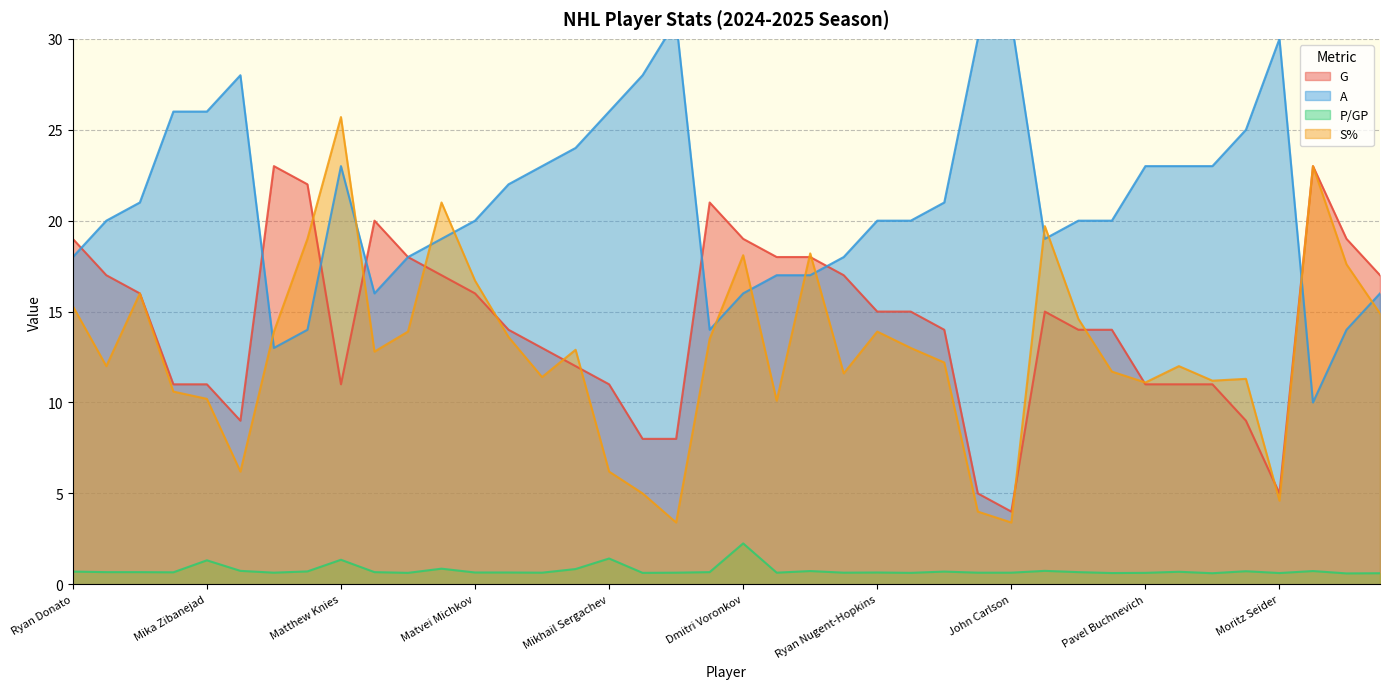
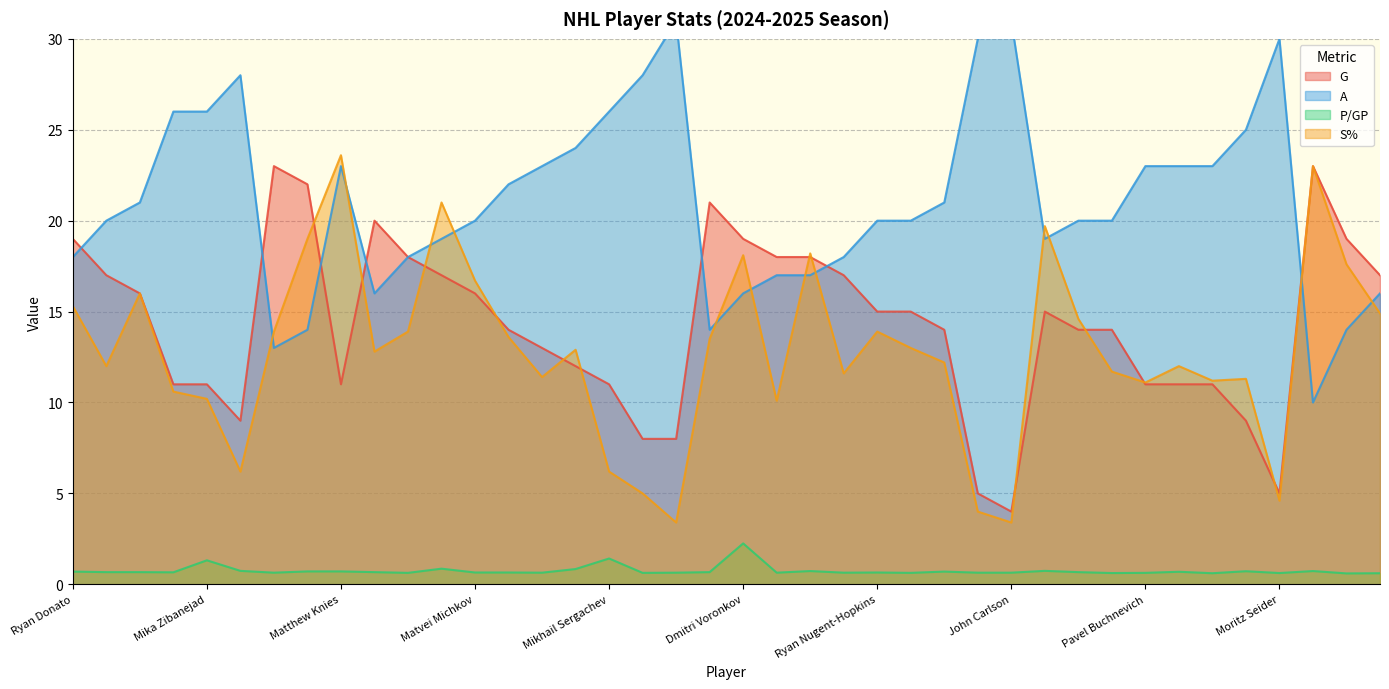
P/GP, Matthew Knies: 1.4 -> 0.7
S%, Matthew Knies: 25.7 -> 23.6
